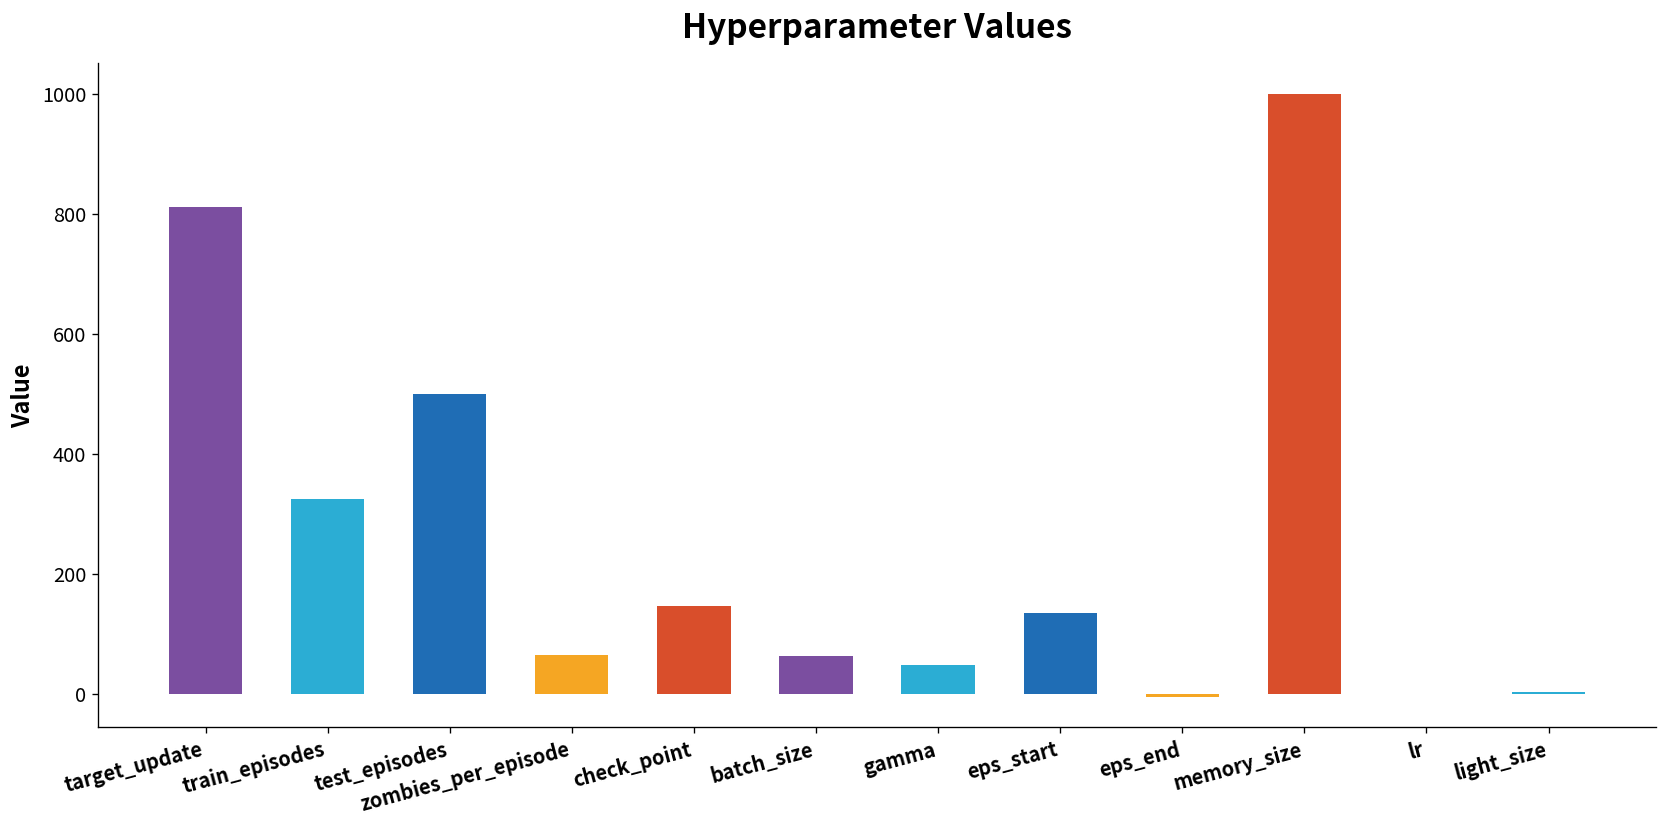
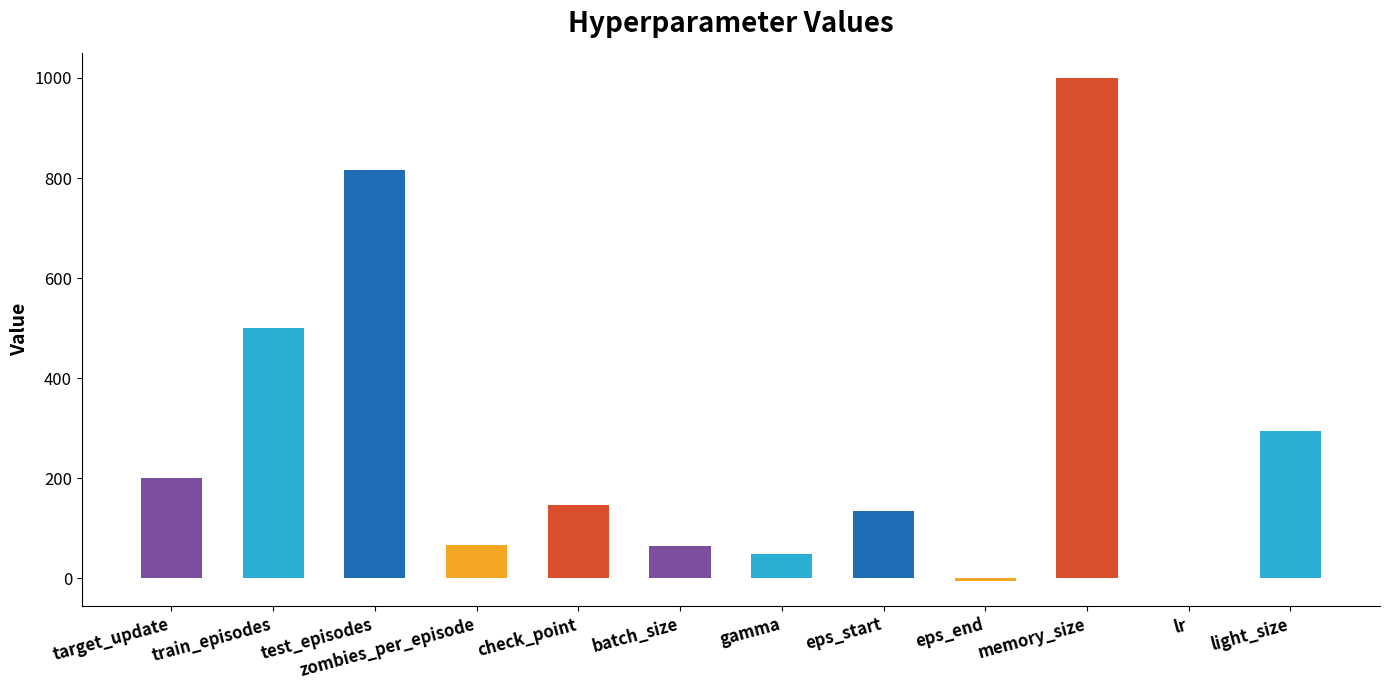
target_update: 810 -> 200
train_episodes: 330 -> 500
test_episodes: 500 -> 820
light_size: 0 -> 300
